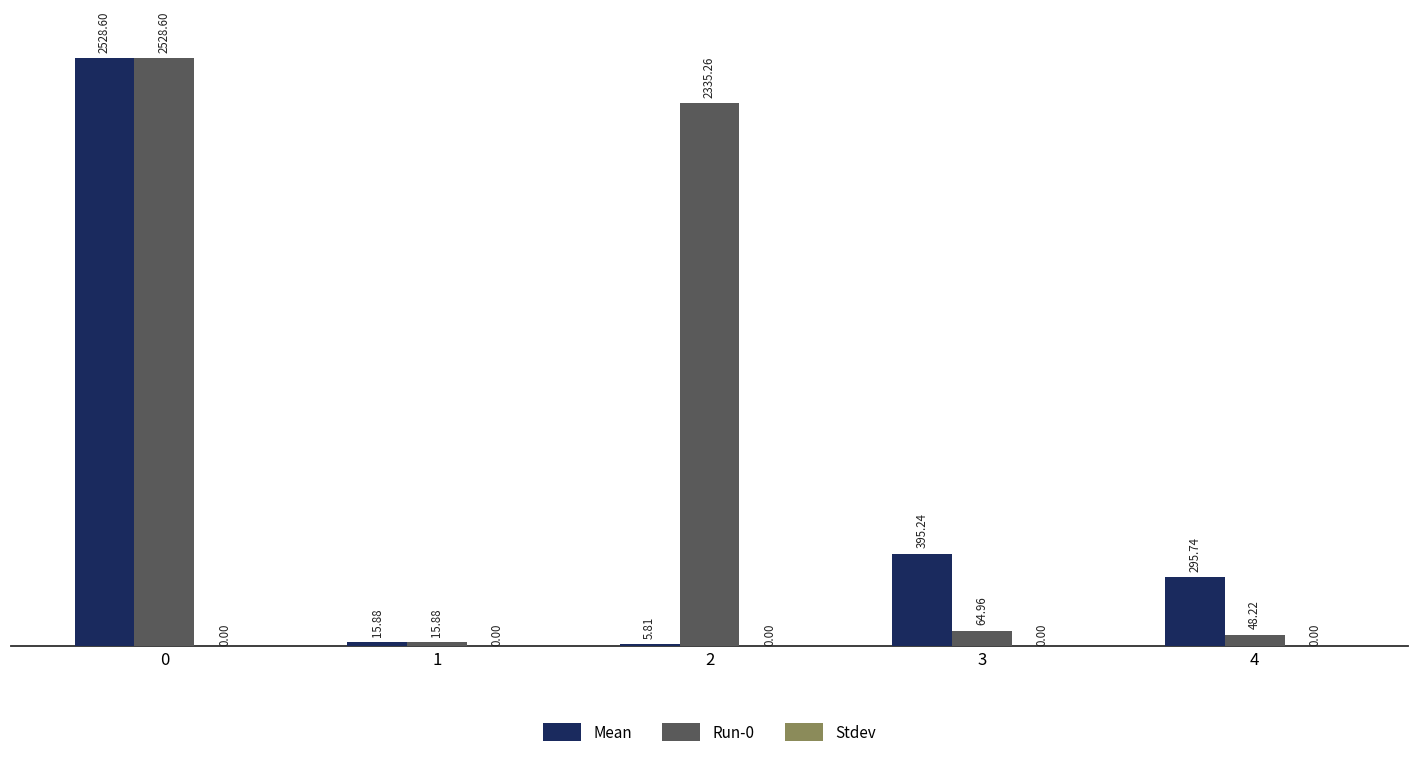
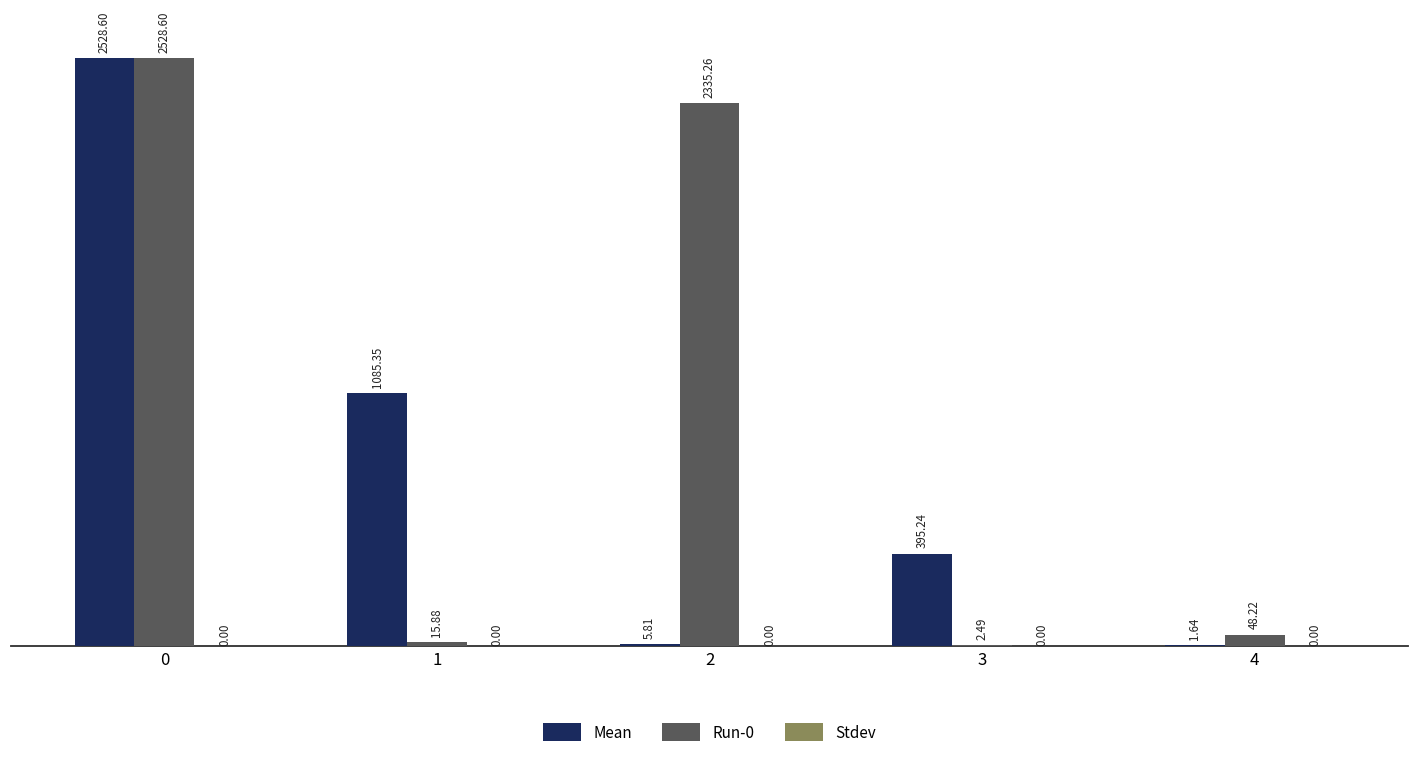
Mean, 1: 15.88 -> 1085.35
Run-0, 3: 64.96 -> 2.49
Mean, 4: 295.74 -> 1.64
